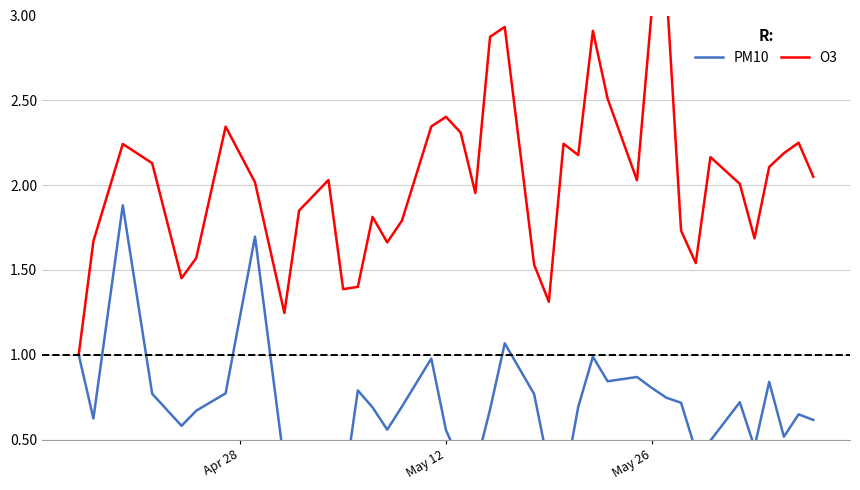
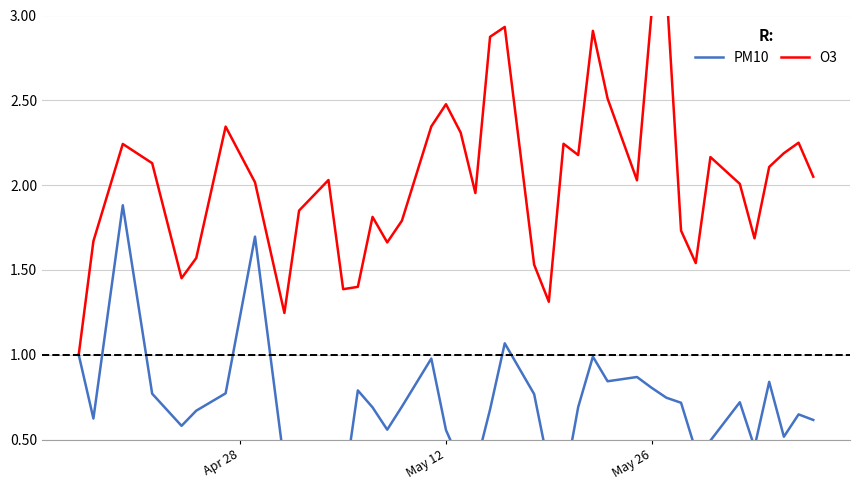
O3, May 12: 2.40 -> 2.48
